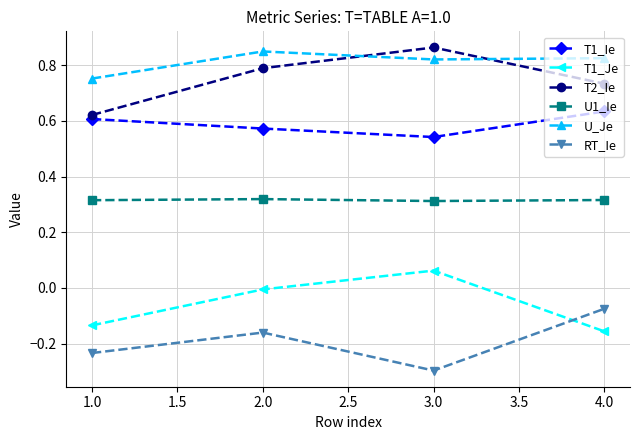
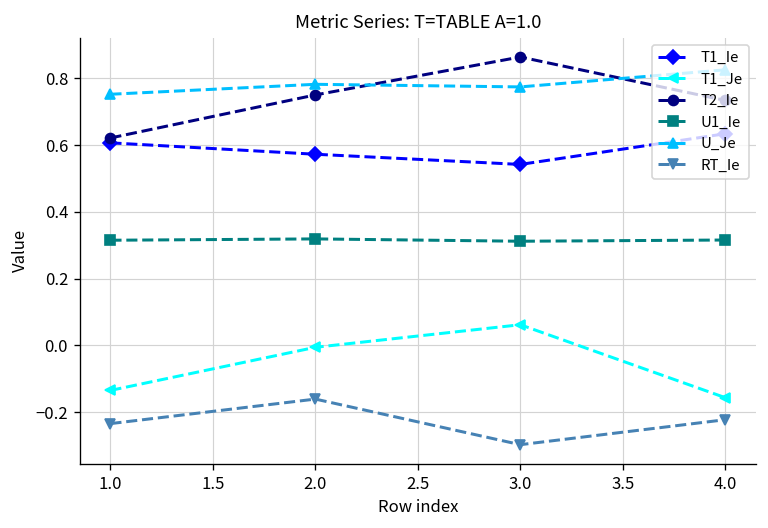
T2_Ie, 2.0: 0.79 -> 0.75
U_Je, 2.0: 0.85 -> 0.78
U_Je, 3.0: 0.82 -> 0.77
RT_Ie, 4.0: -0.08 -> -0.22
